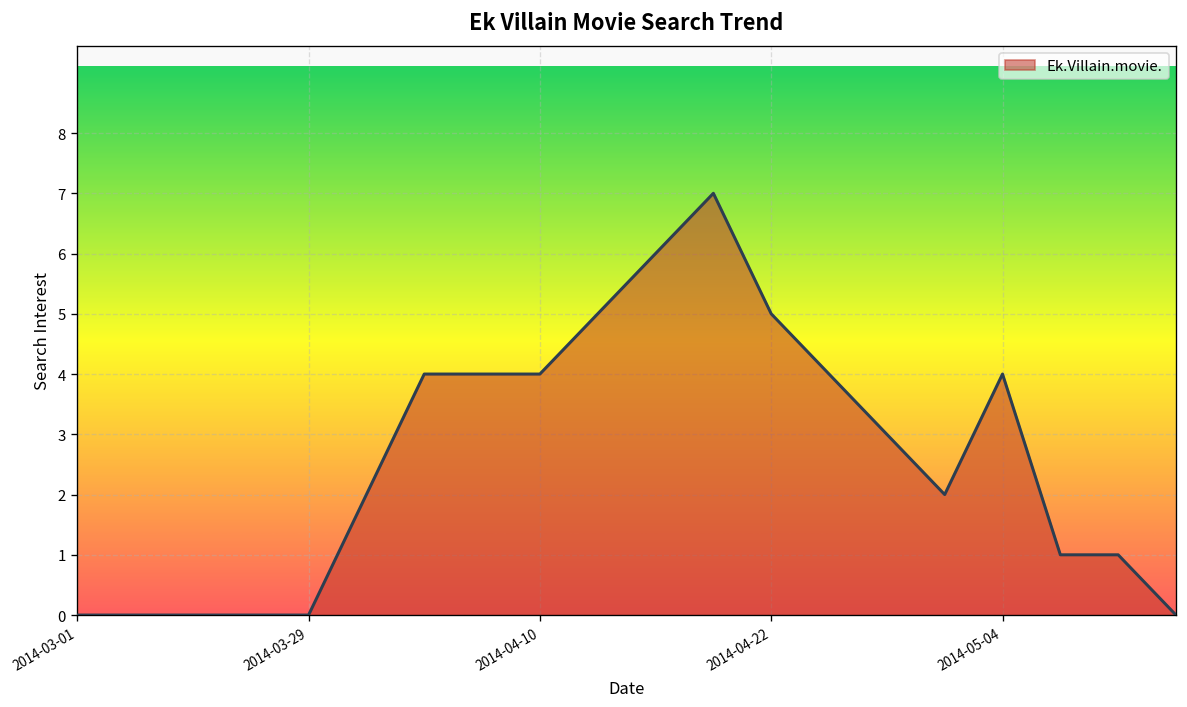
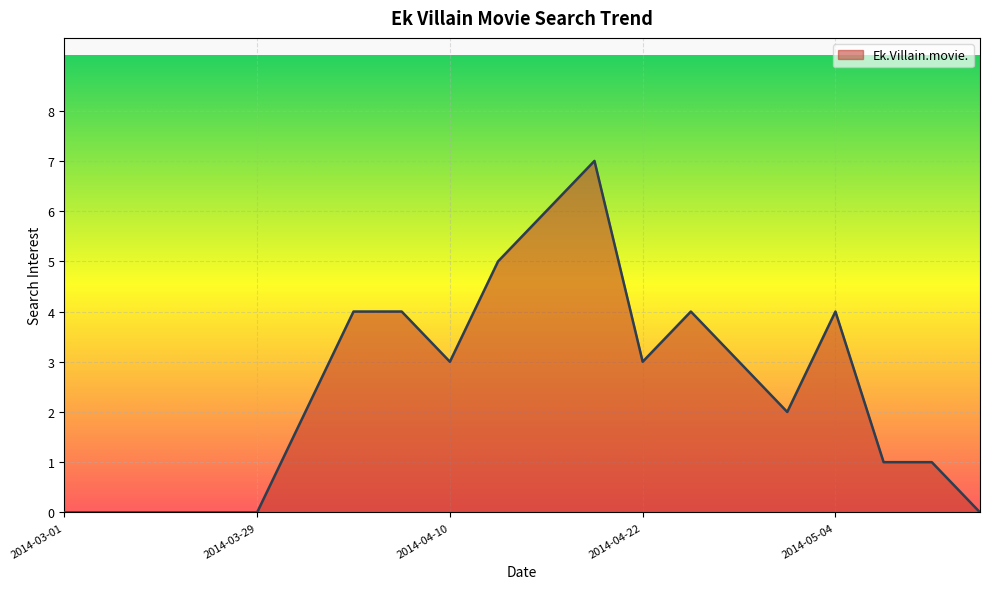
2014-04-10: 4 -> 3
2014-04-22: 5 -> 3
